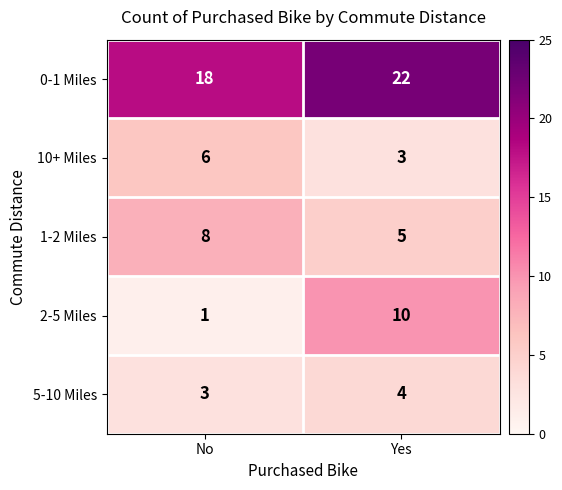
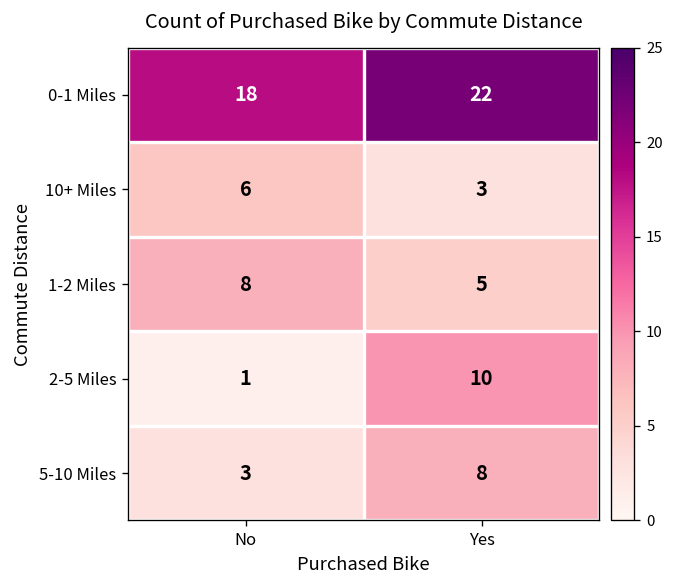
5-10 Miles, Yes: 4 -> 8
